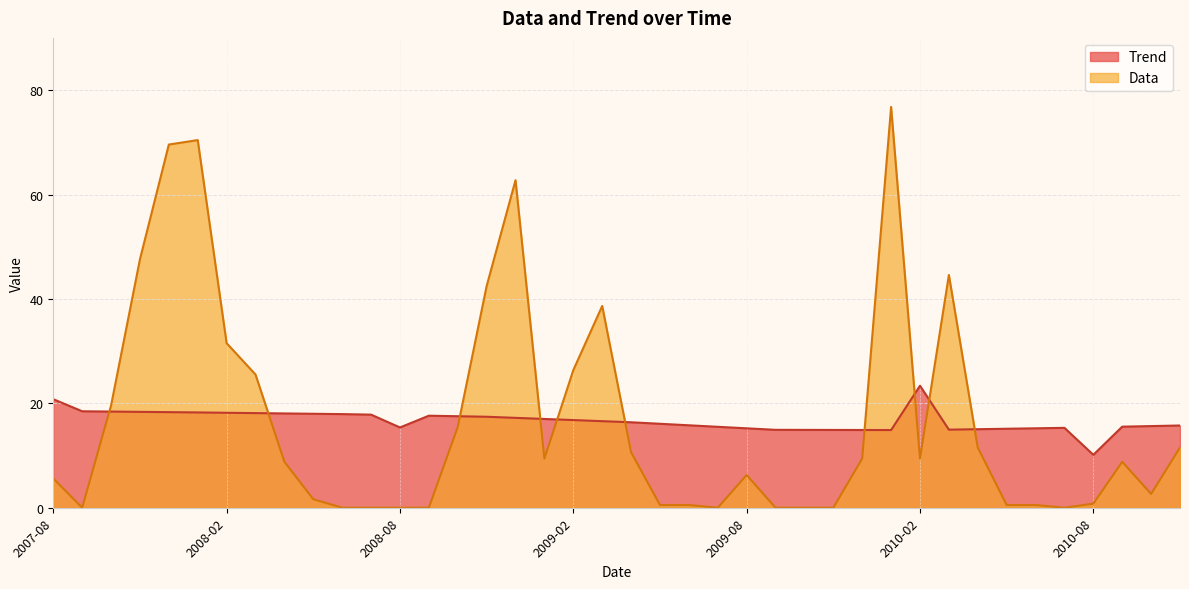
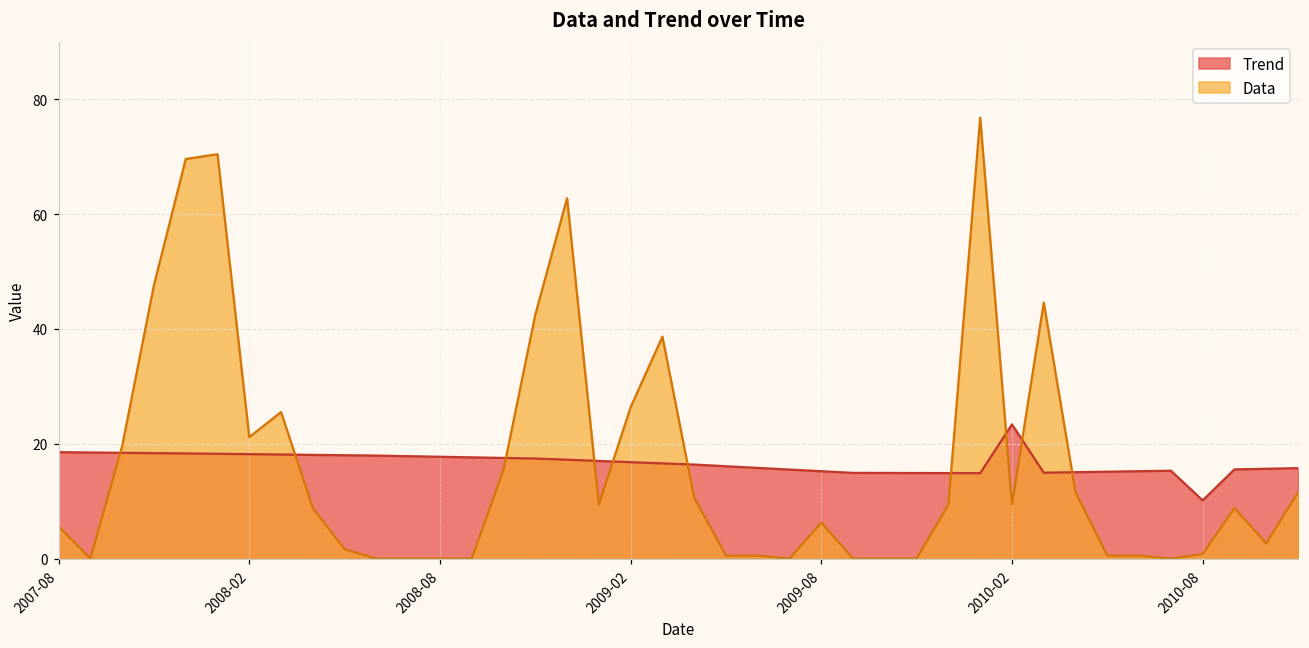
Trend, 2007-08: 21 -> 19
Data, 2008-02: 32 -> 21
Trend, 2008-08: 15 -> 18
